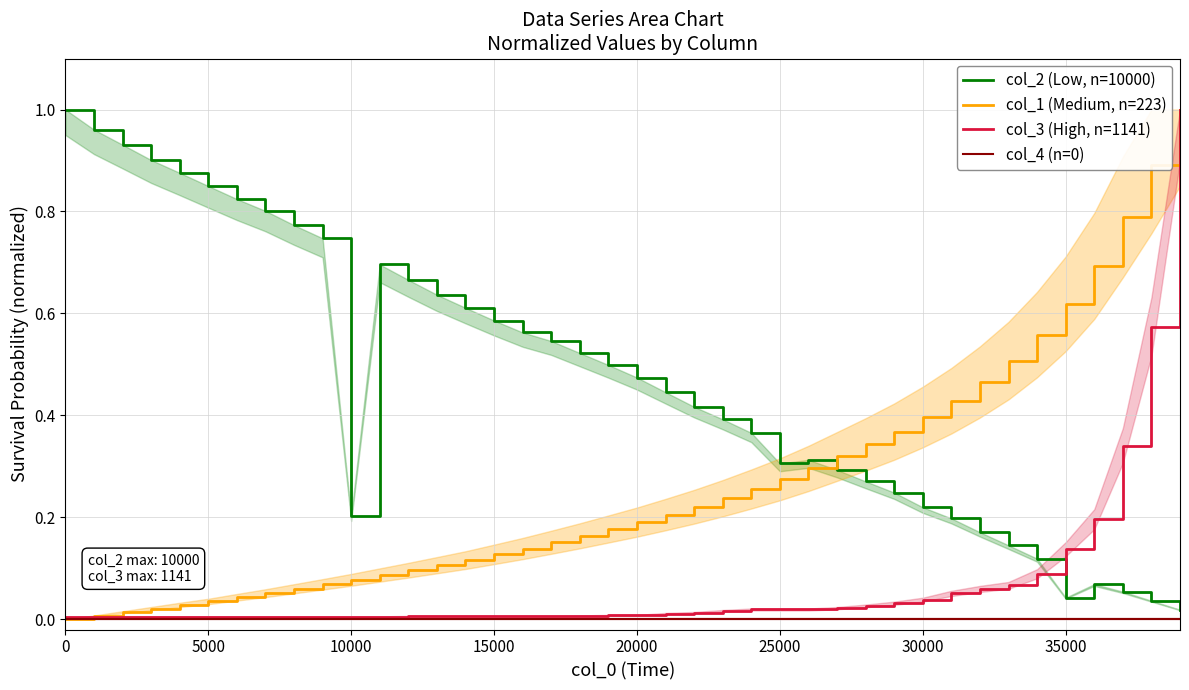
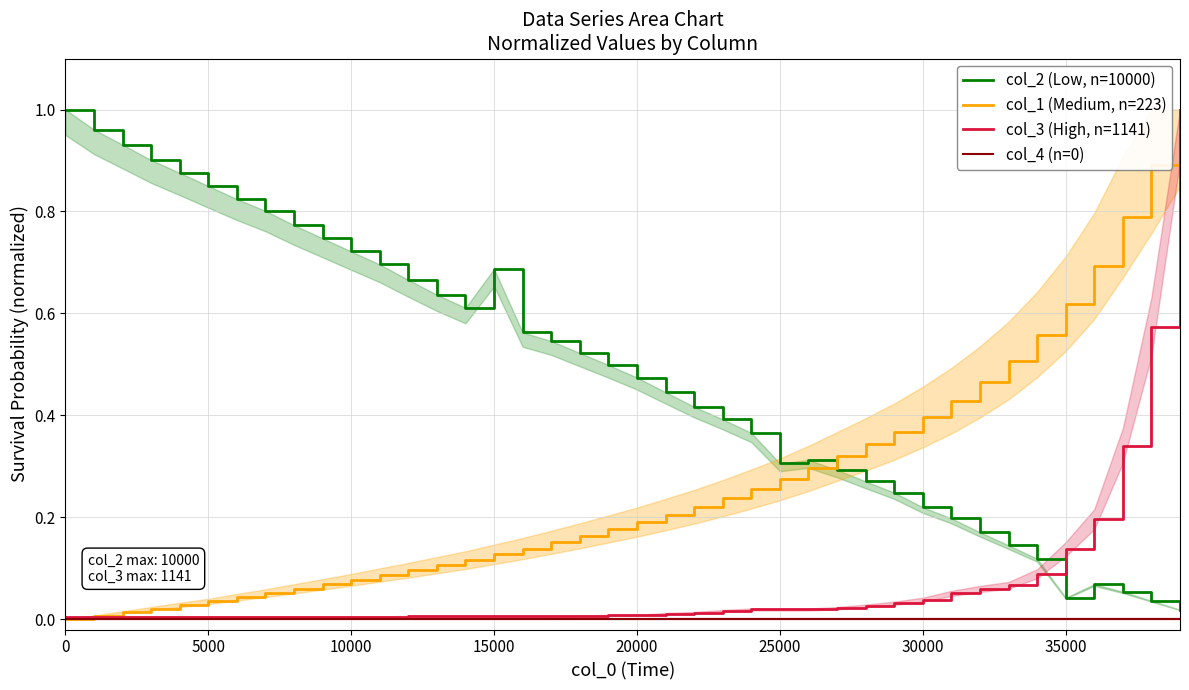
col_2 (Low, n=10000), 10000: 0.20 -> 0.72
col_2 (Low, n=10000), 15000: 0.59 -> 0.69
